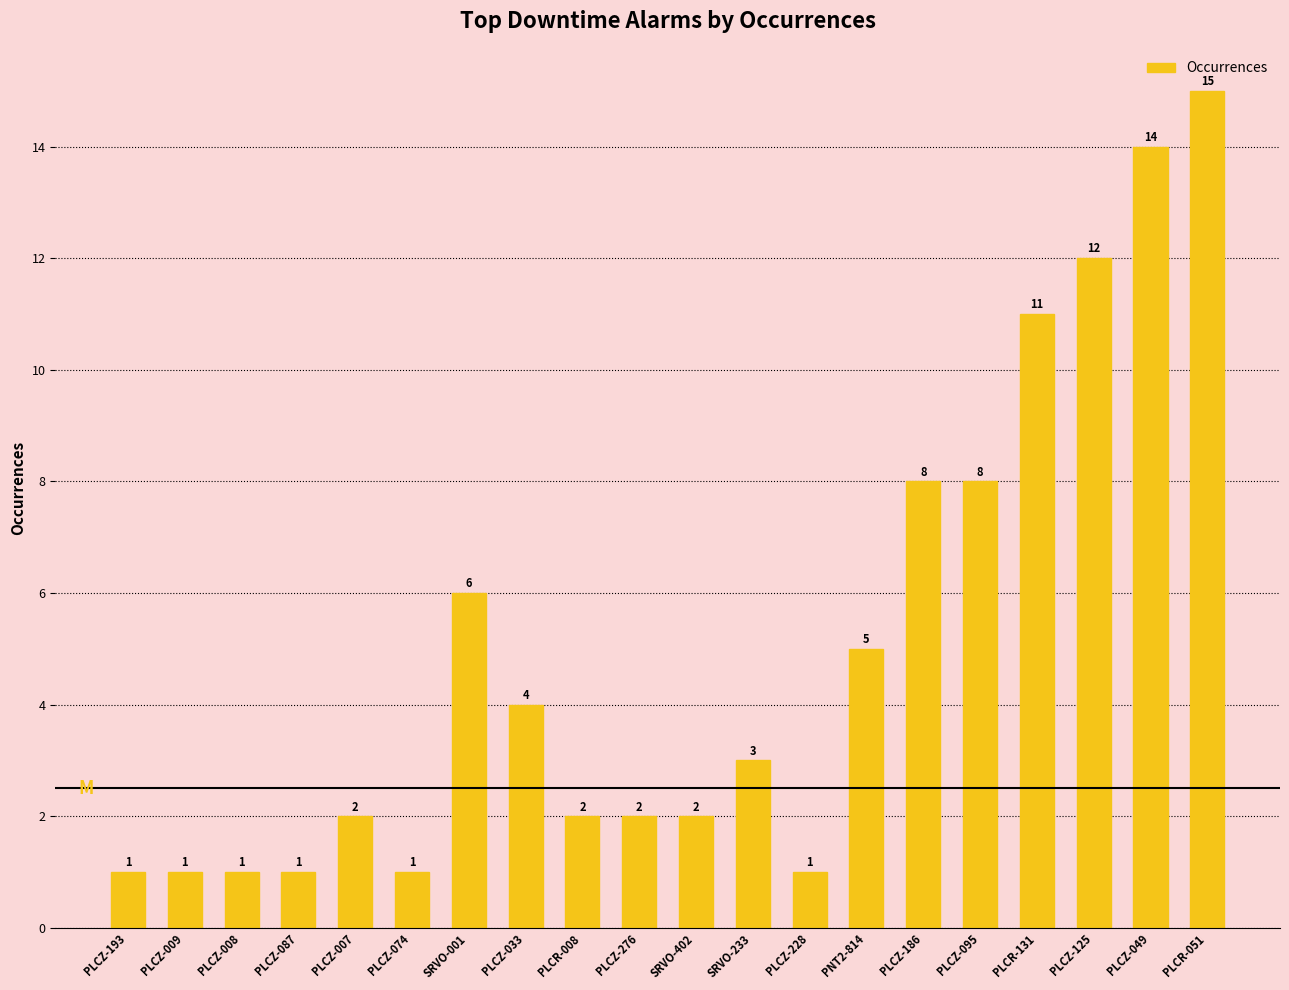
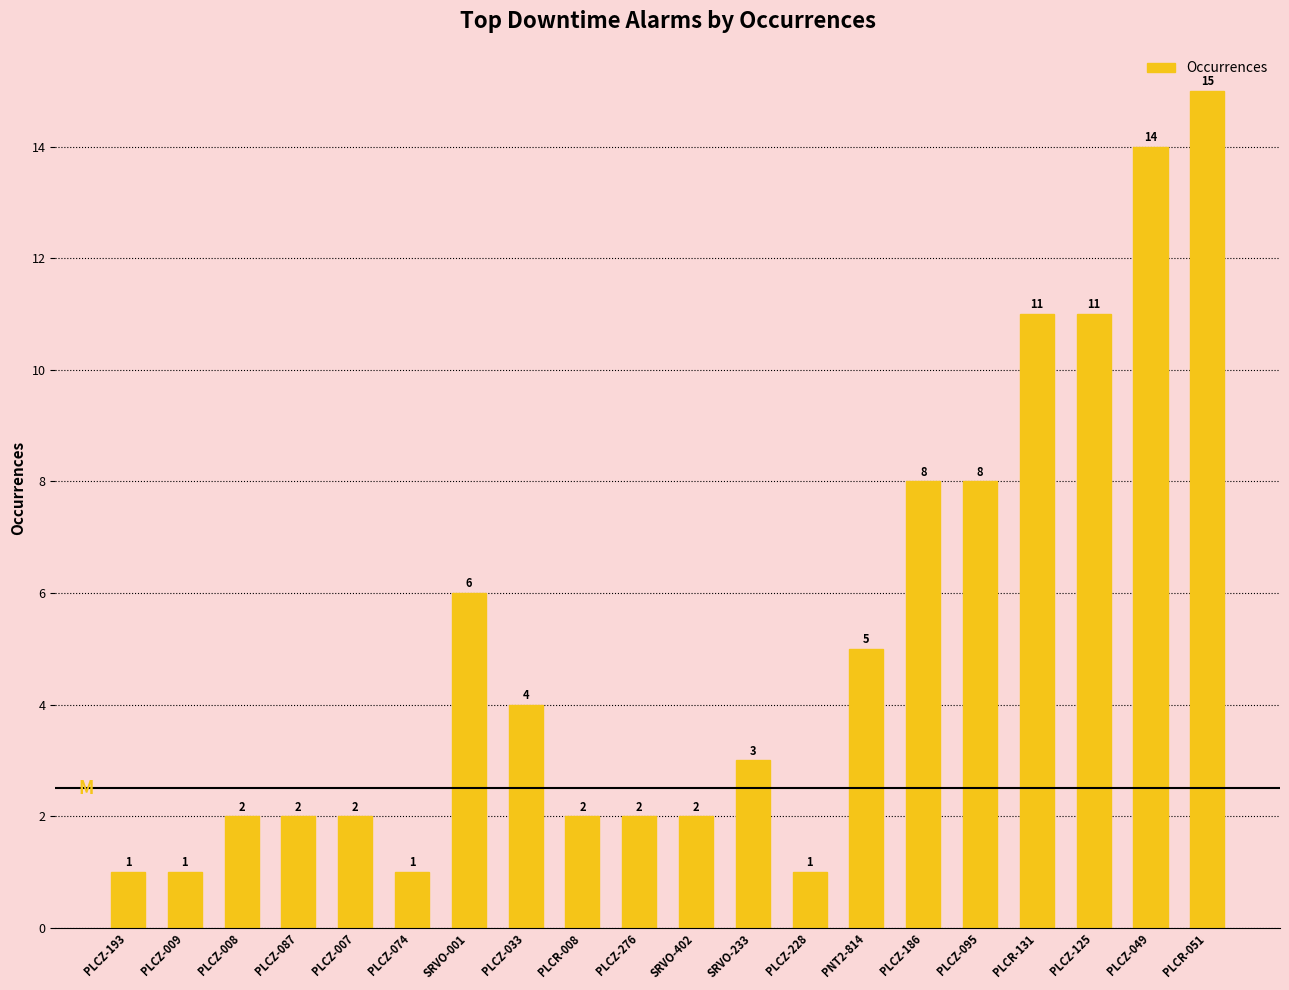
PLCZ-008: 1 -> 2
PLCZ-087: 1 -> 2
PLCZ-125: 12 -> 11
